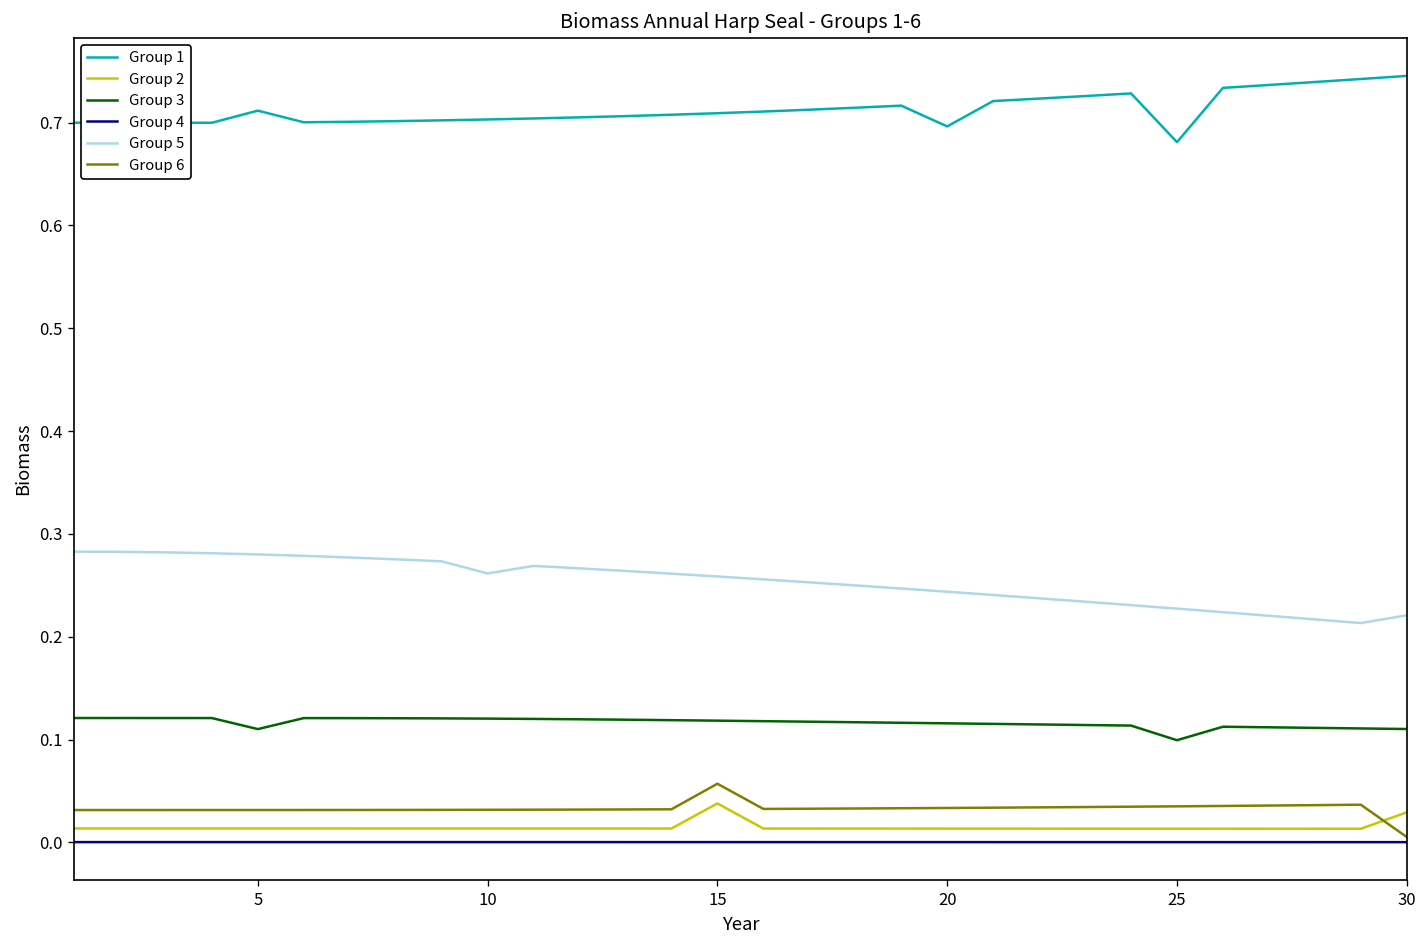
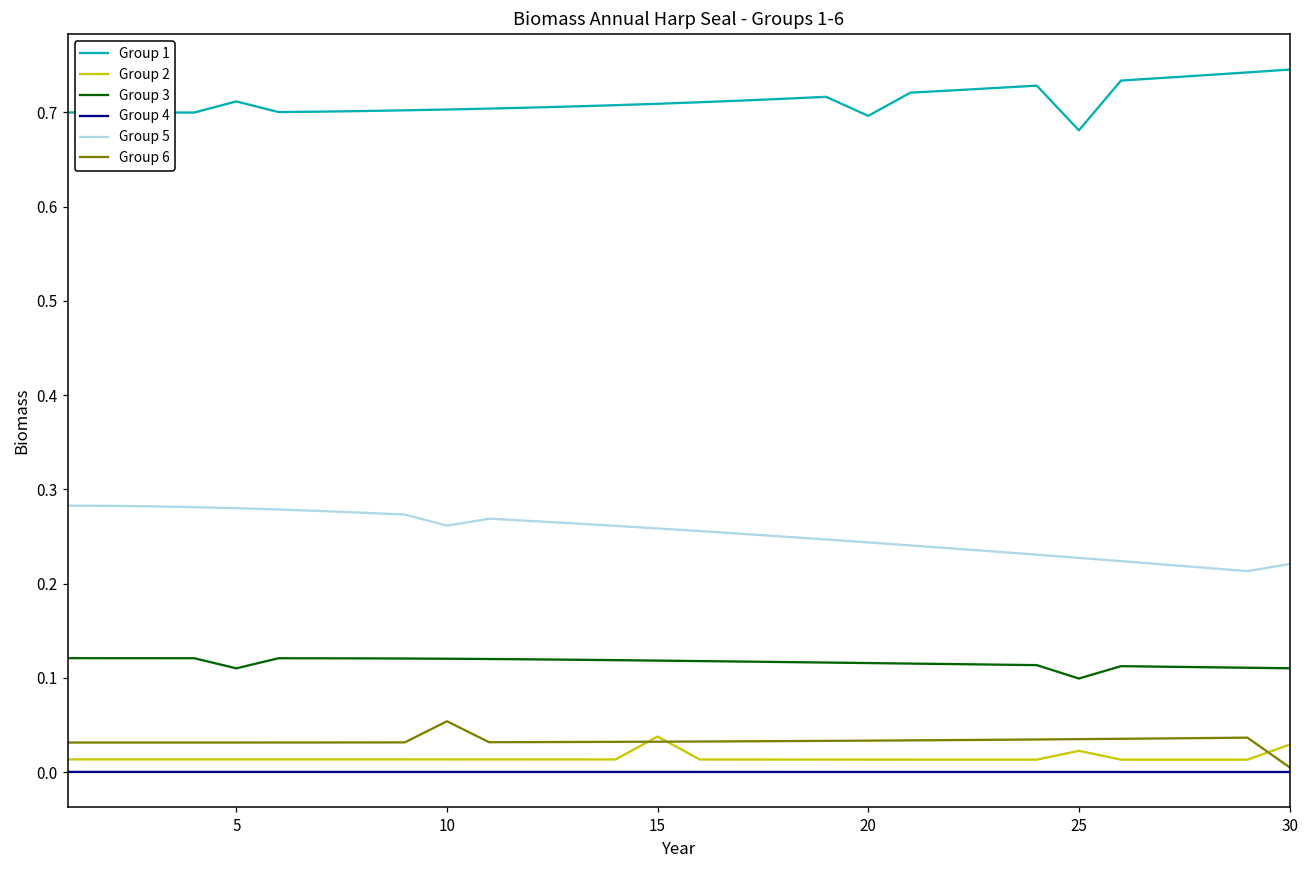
Group 6, 10: 0.03 -> 0.05
Group 6, 15: 0.06 -> 0.03
Group 2, 25: 0.01 -> 0.02
